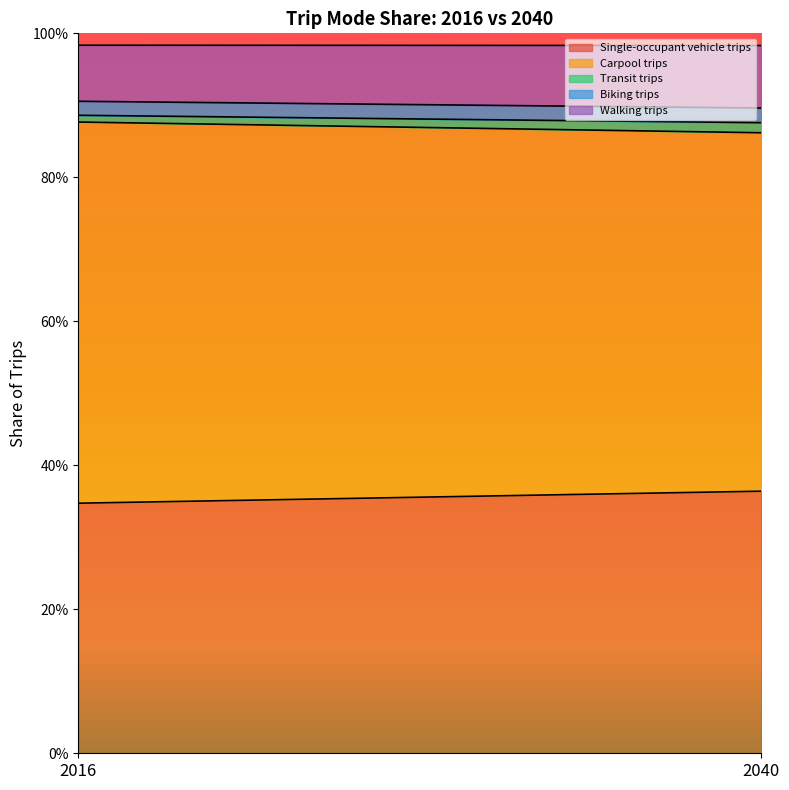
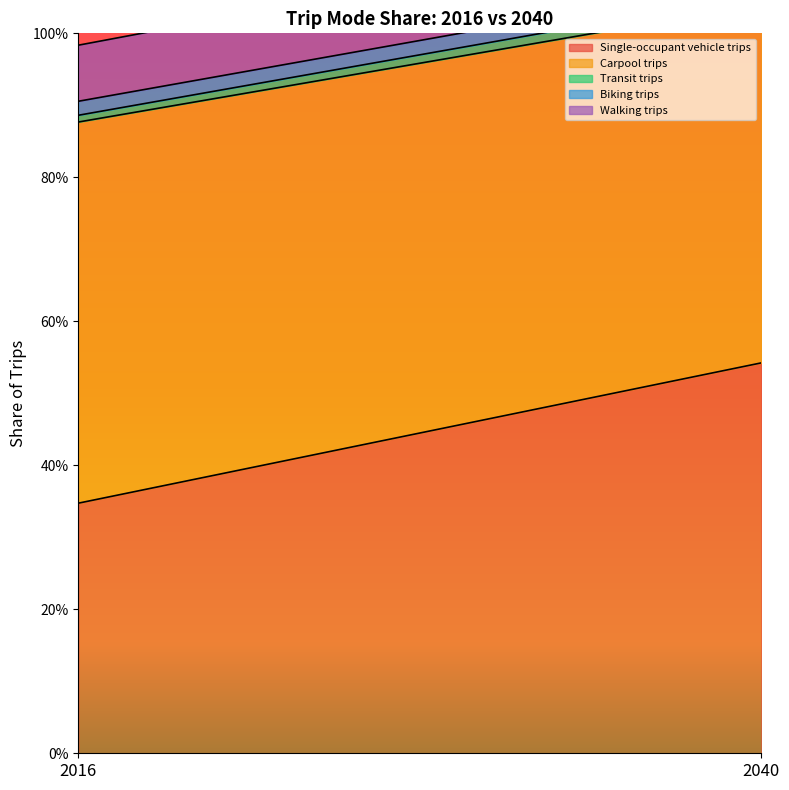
Single-occupant vehicle trips, 2040: 36% -> 54%
